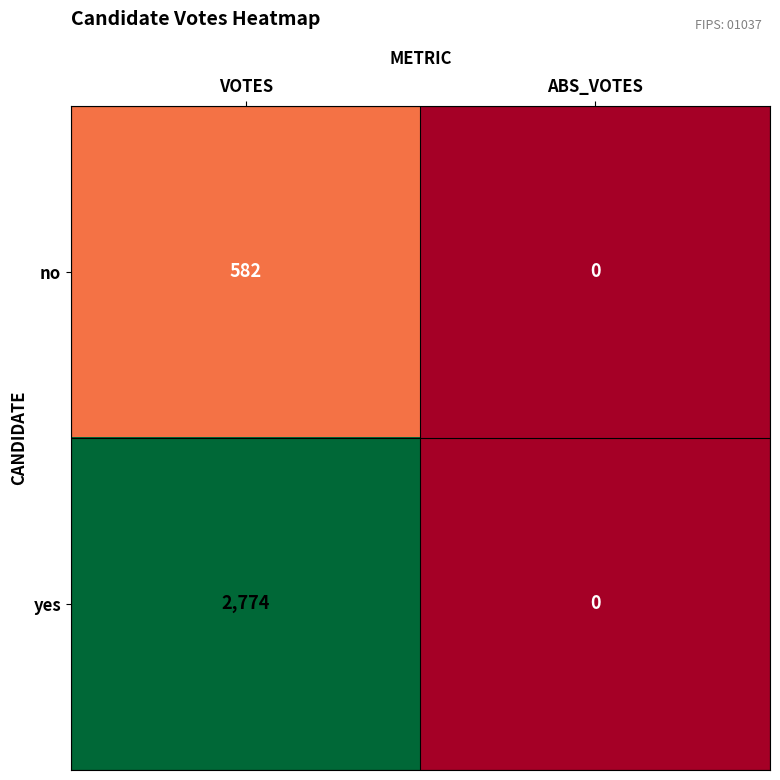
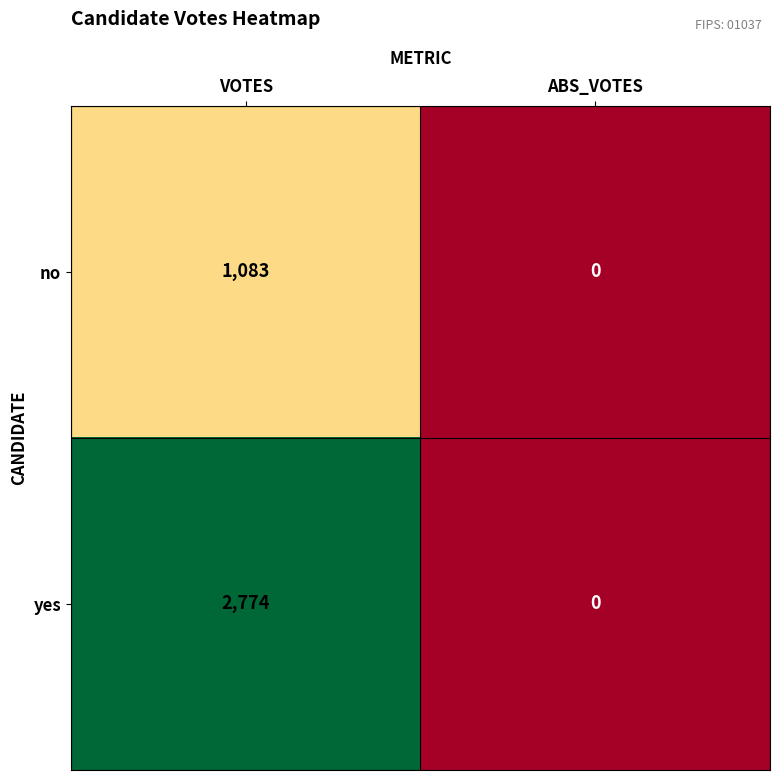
no, VOTES: 582 -> 1,083
